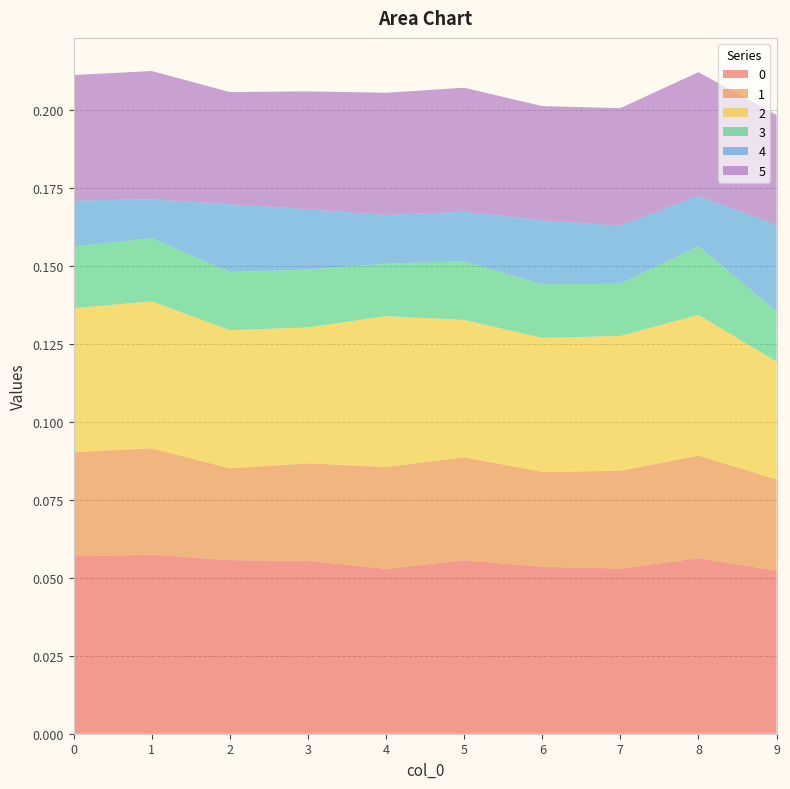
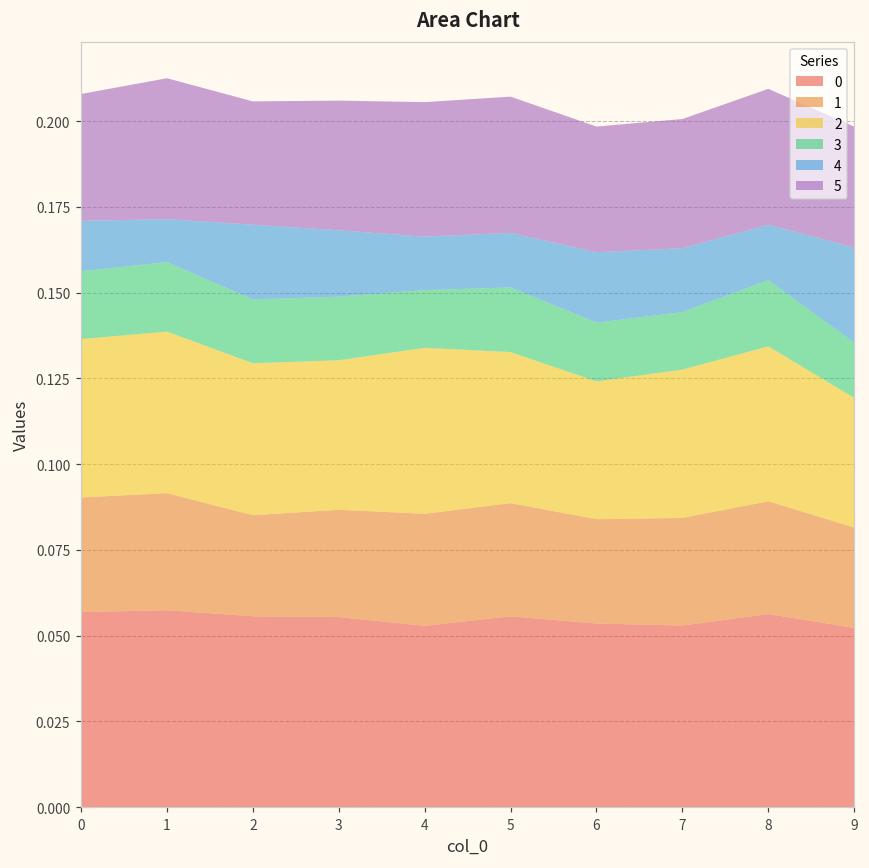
5, 0: 0.040 -> 0.037
2, 6: 0.043 -> 0.040
3, 8: 0.022 -> 0.019
